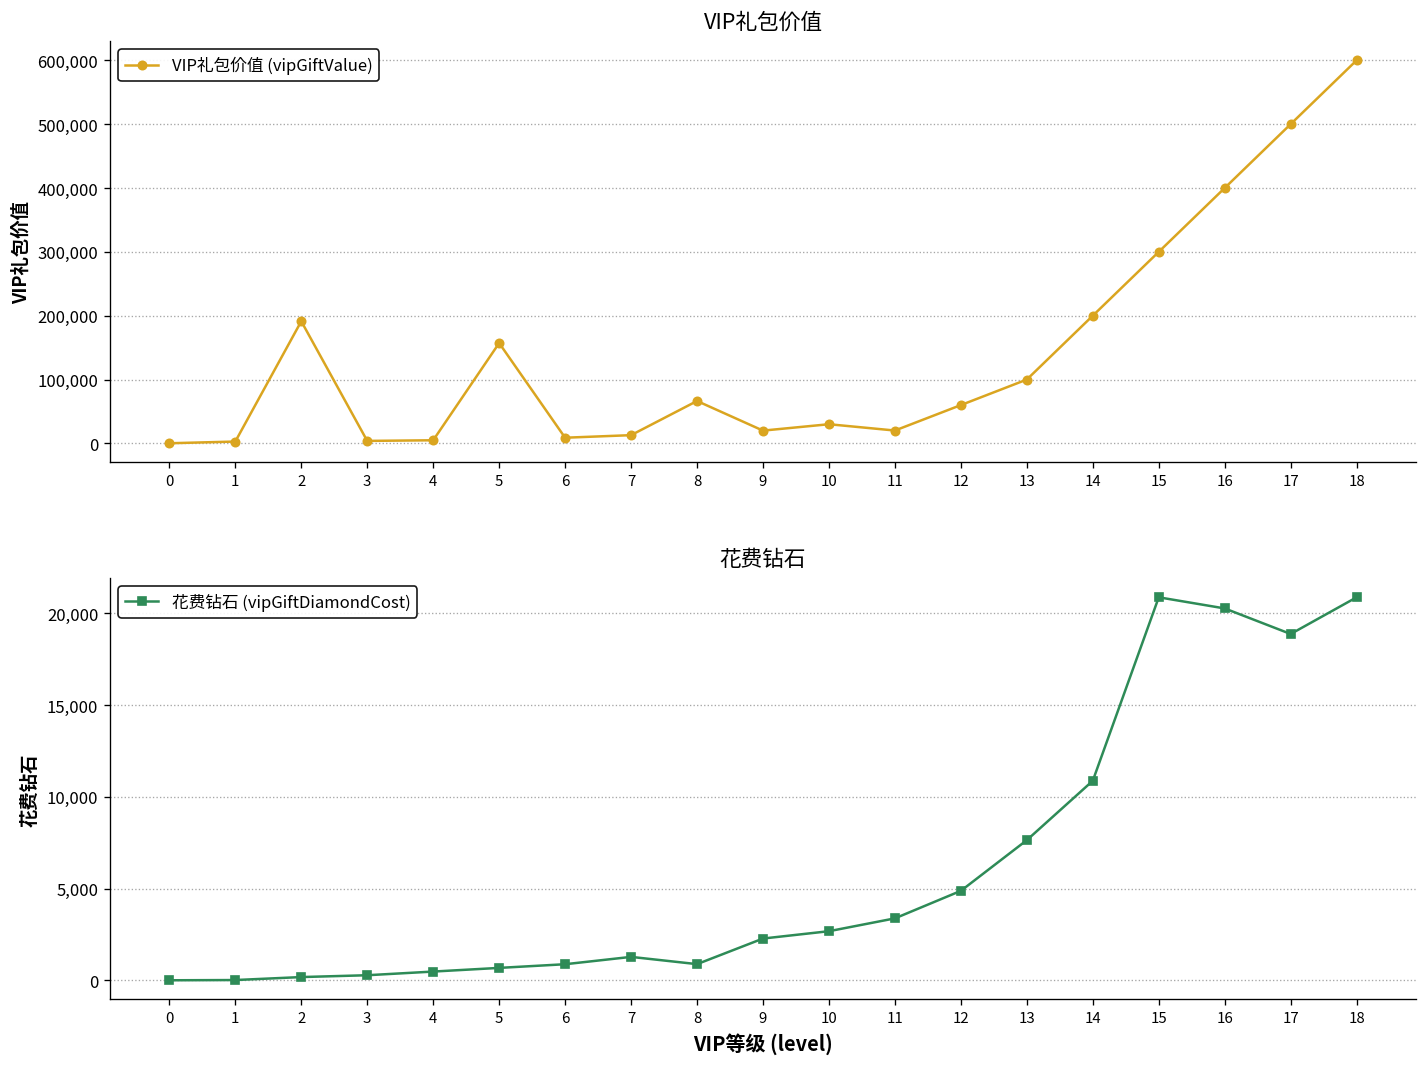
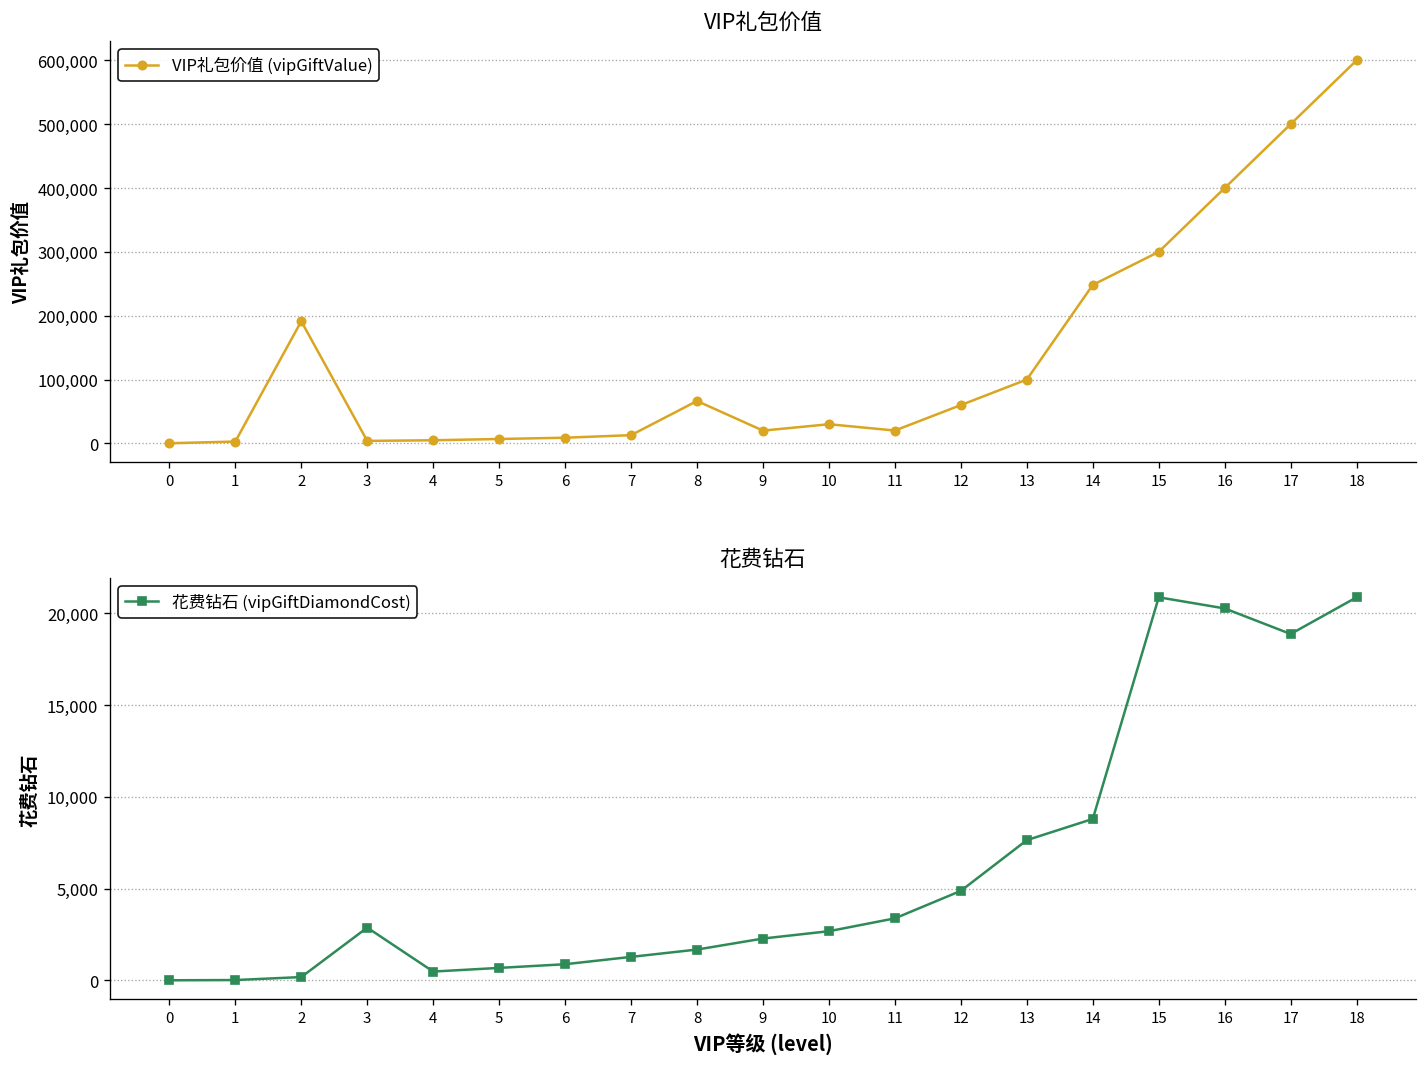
VIP礼包价值, 5: 160,000 -> 10,000
VIP礼包价值, 14: 200,000 -> 250,000
花费钻石, 3: 300 -> 2,900
花费钻石, 8: 900 -> 1,700
花费钻石, 14: 10,900 -> 8,800
